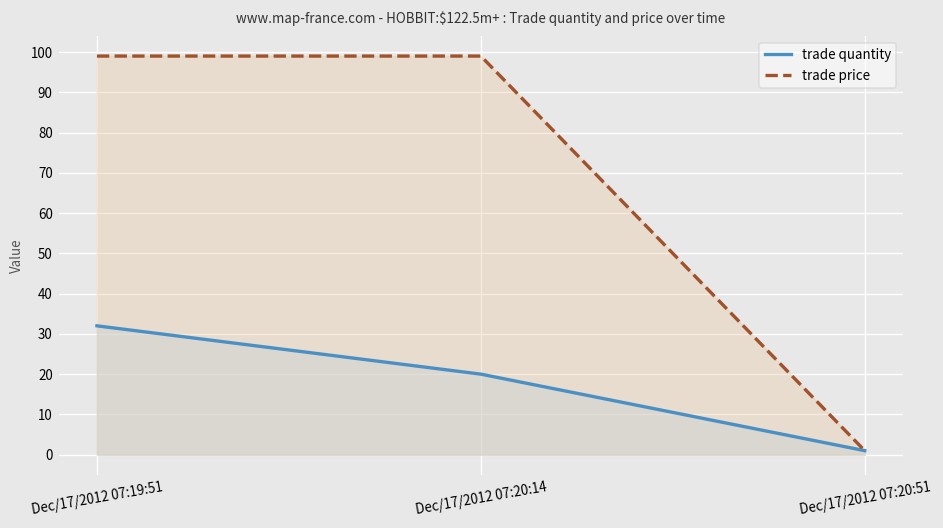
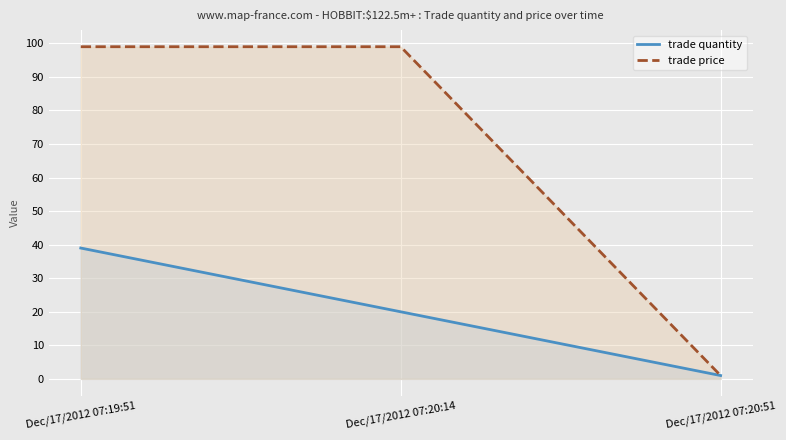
trade quantity, Dec/17/2012 07:19:51: 32 -> 39
